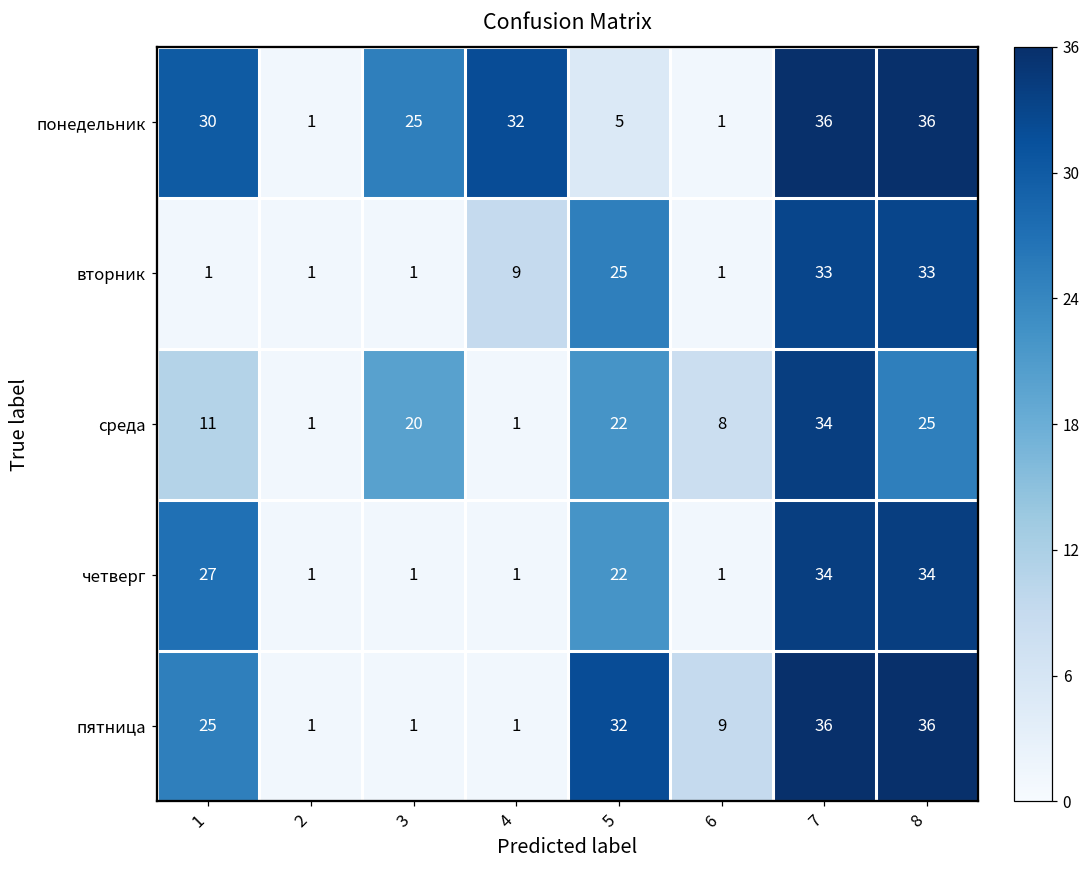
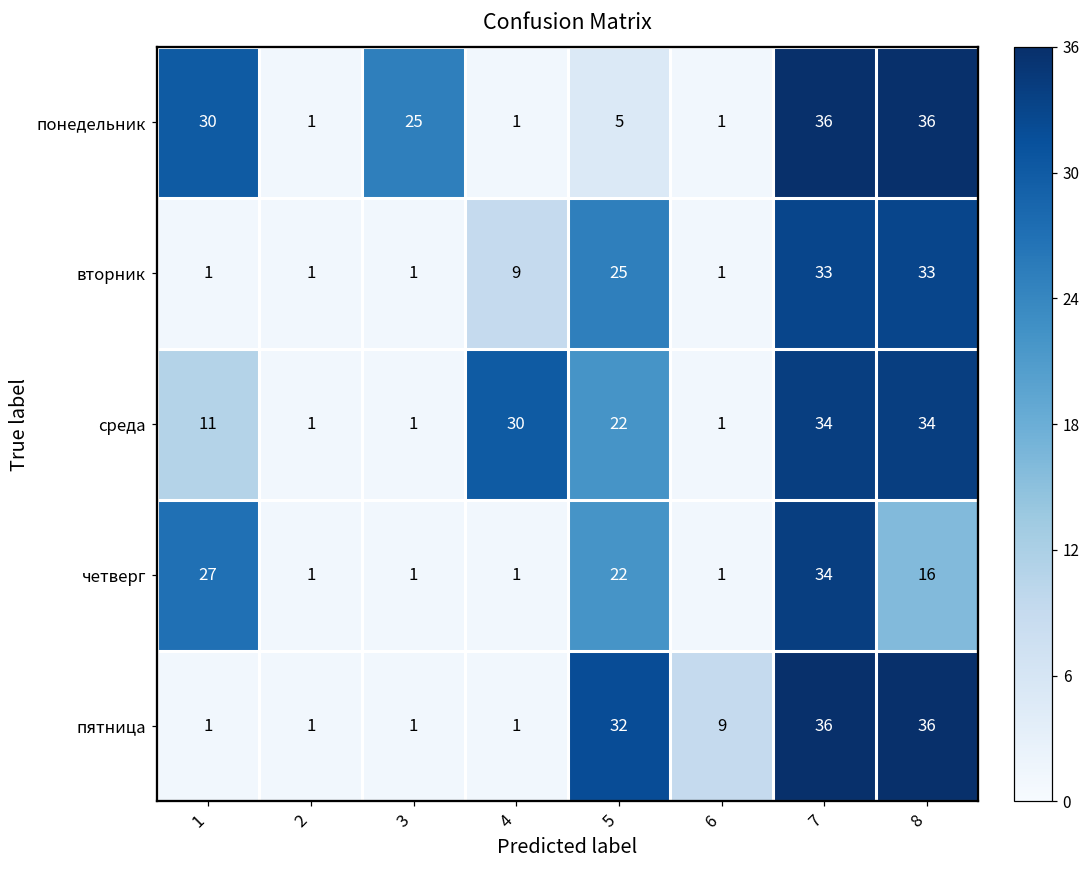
понедельник, 4: 32 -> 1
среда, 3: 20 -> 1
среда, 4: 1 -> 30
среда, 6: 8 -> 1
среда, 8: 25 -> 34
четверг, 8: 34 -> 16
пятница, 1: 25 -> 1
